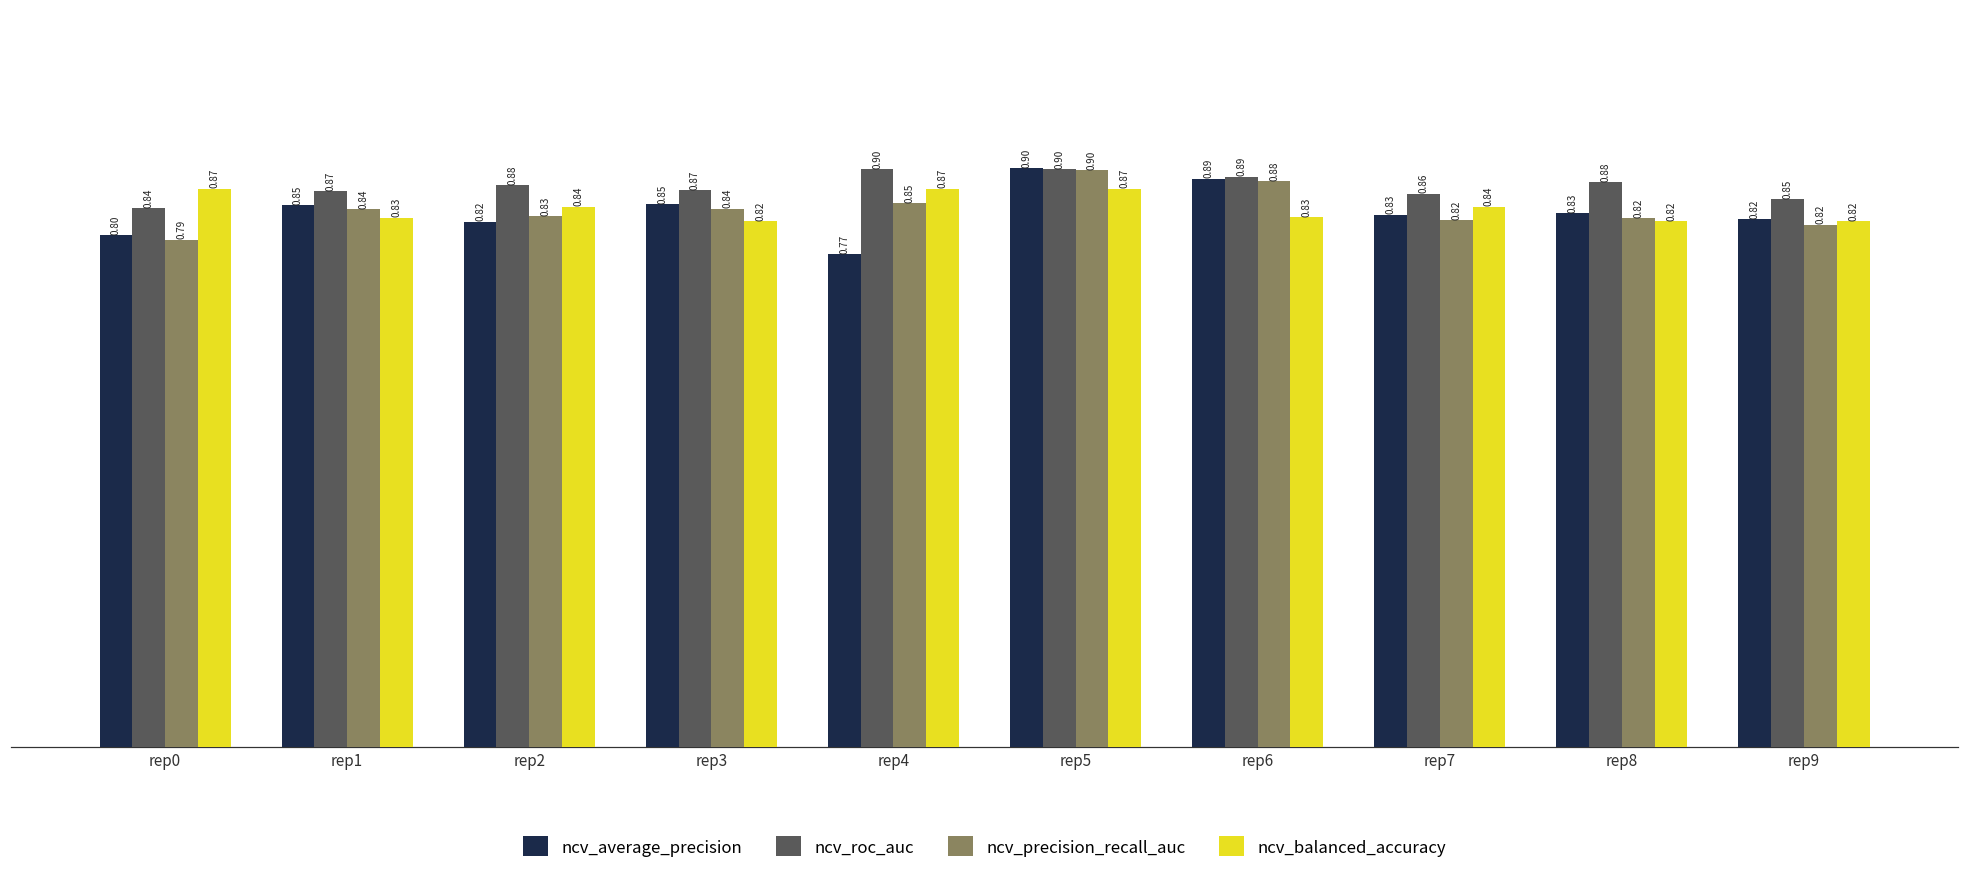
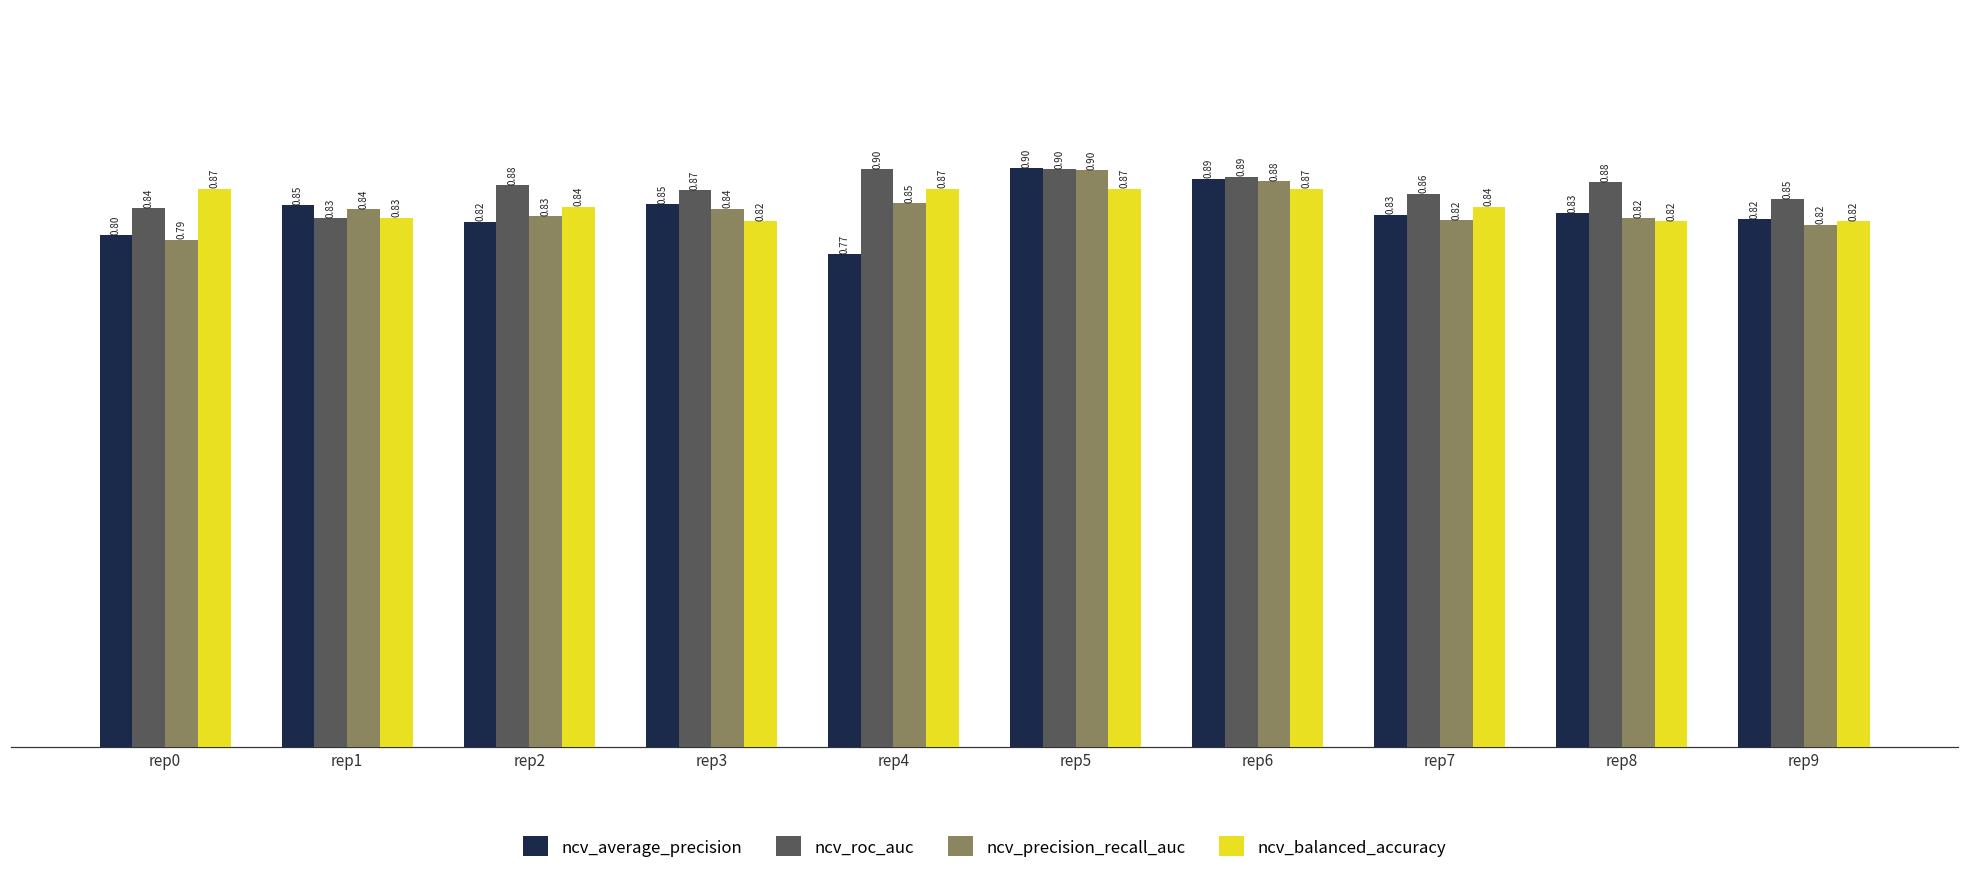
ncv_roc_auc, rep1: 0.87 -> 0.83
ncv_balanced_accuracy, rep6: 0.83 -> 0.87
